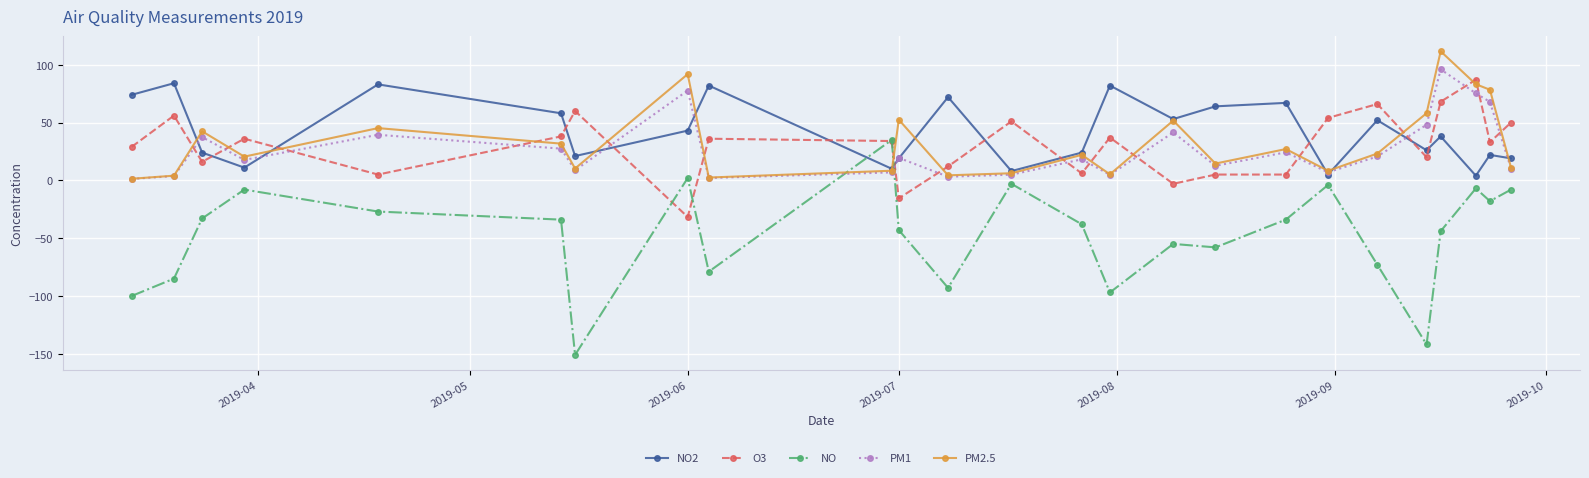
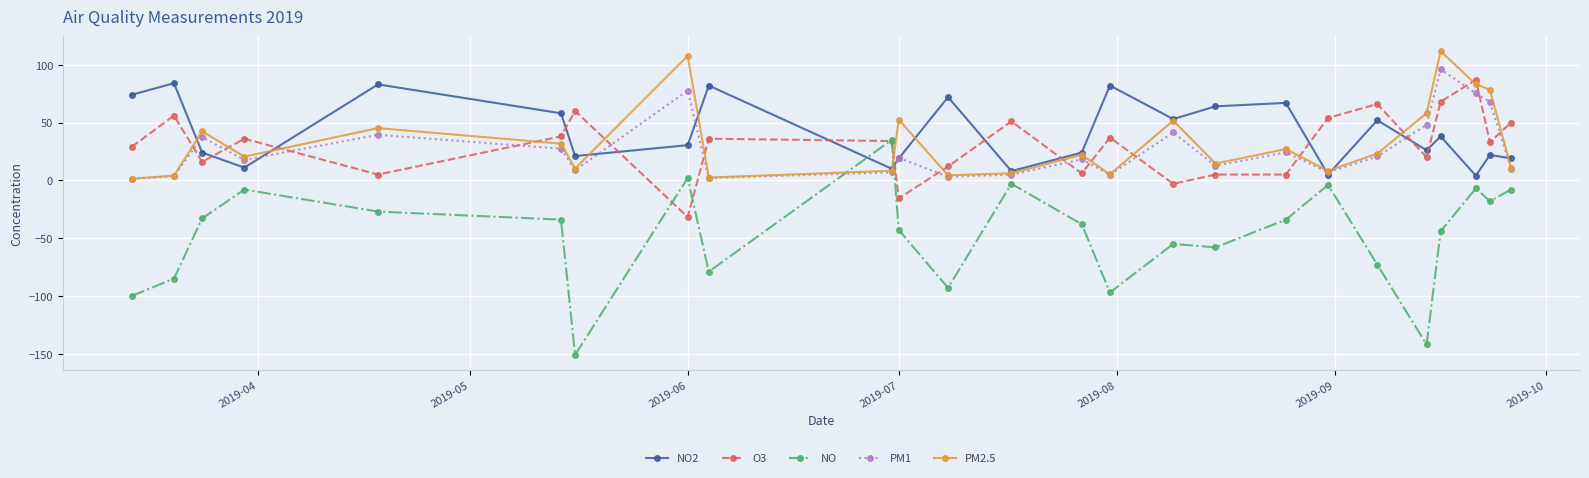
NO2, 2019-06: 43 -> 30
PM2.5, 2019-06: 92 -> 108
